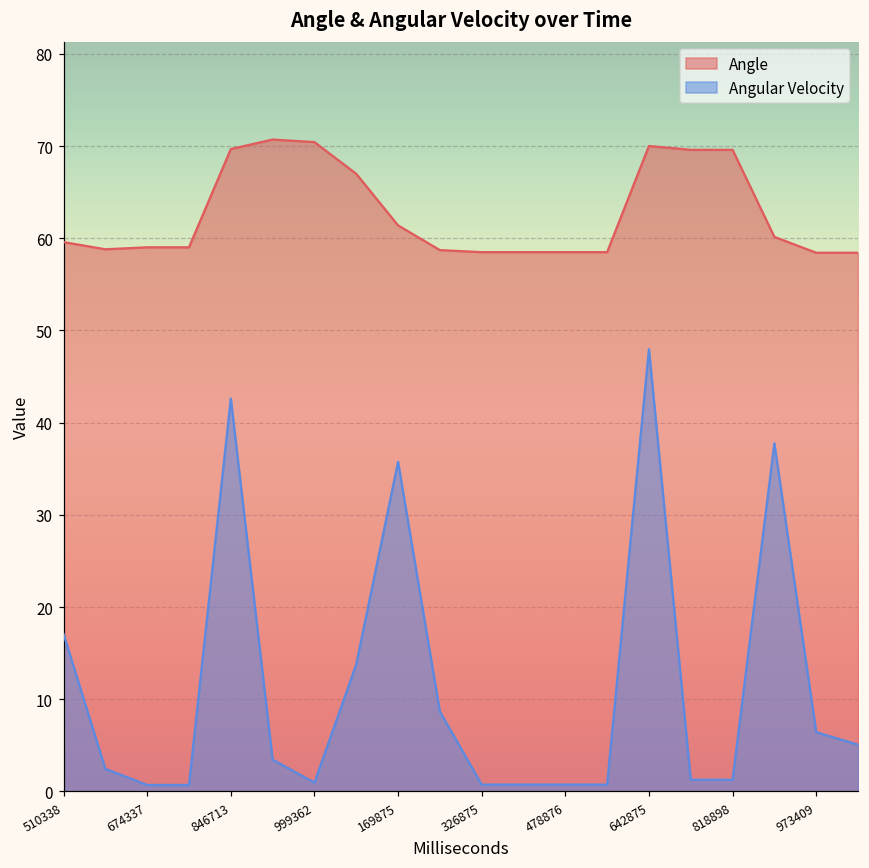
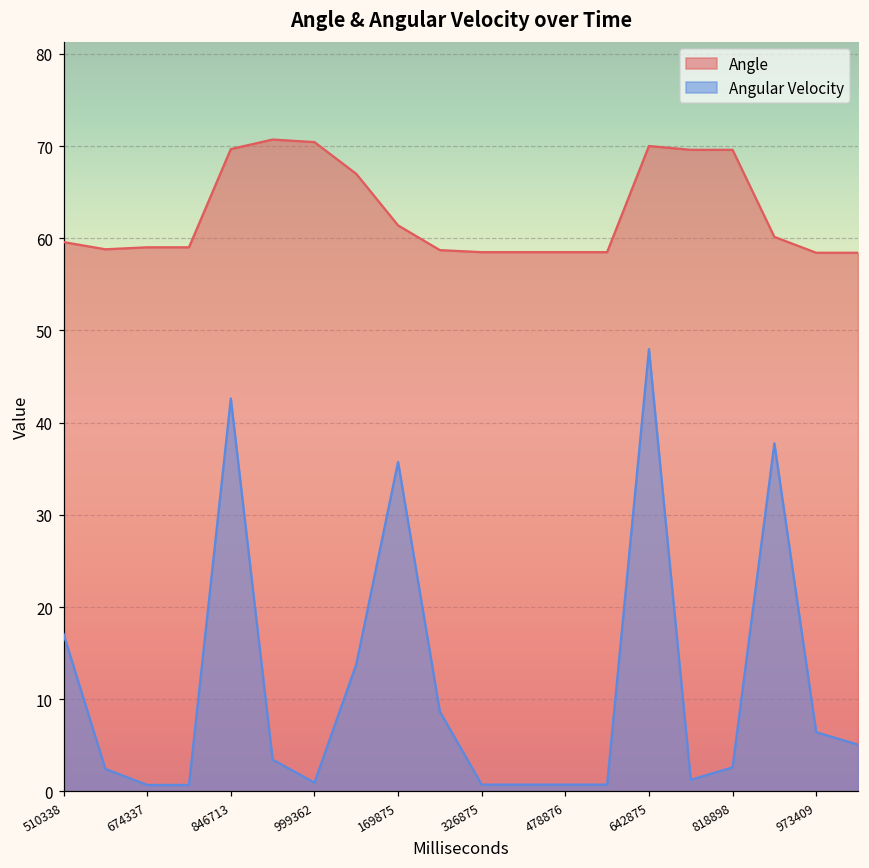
Angular Velocity, 818898: 1 -> 3
